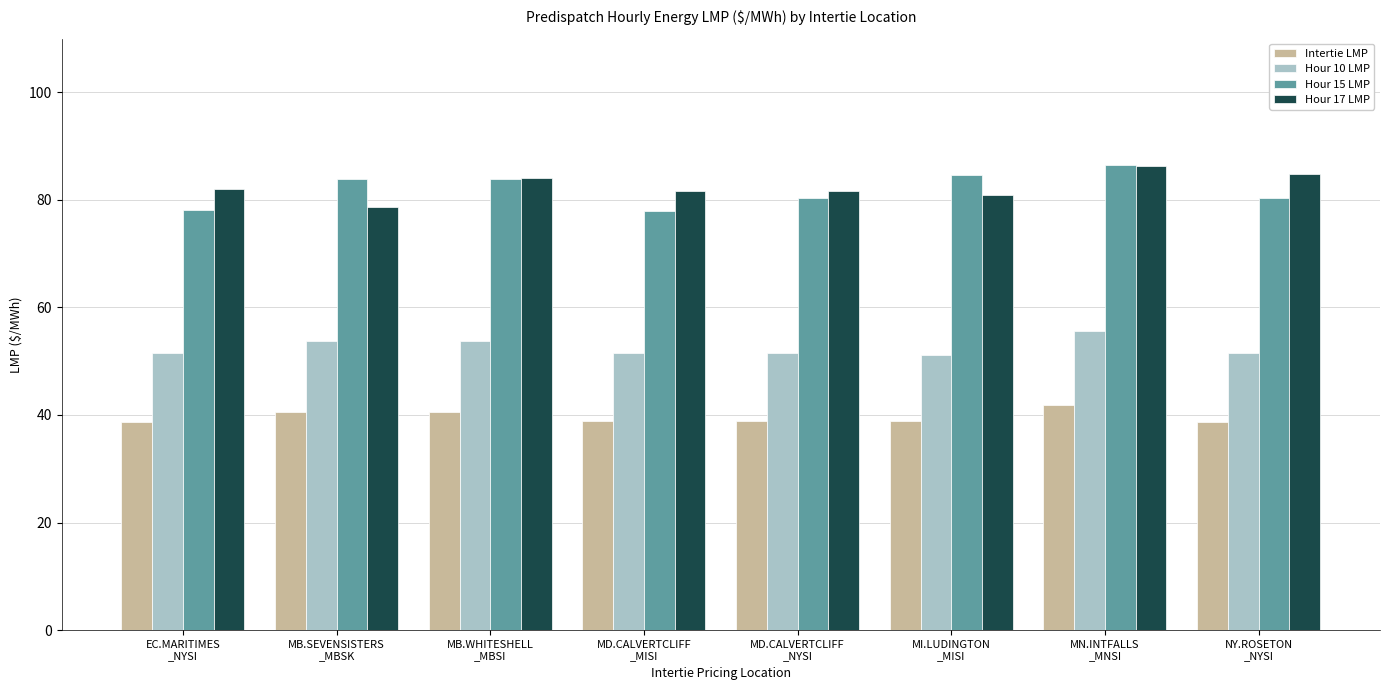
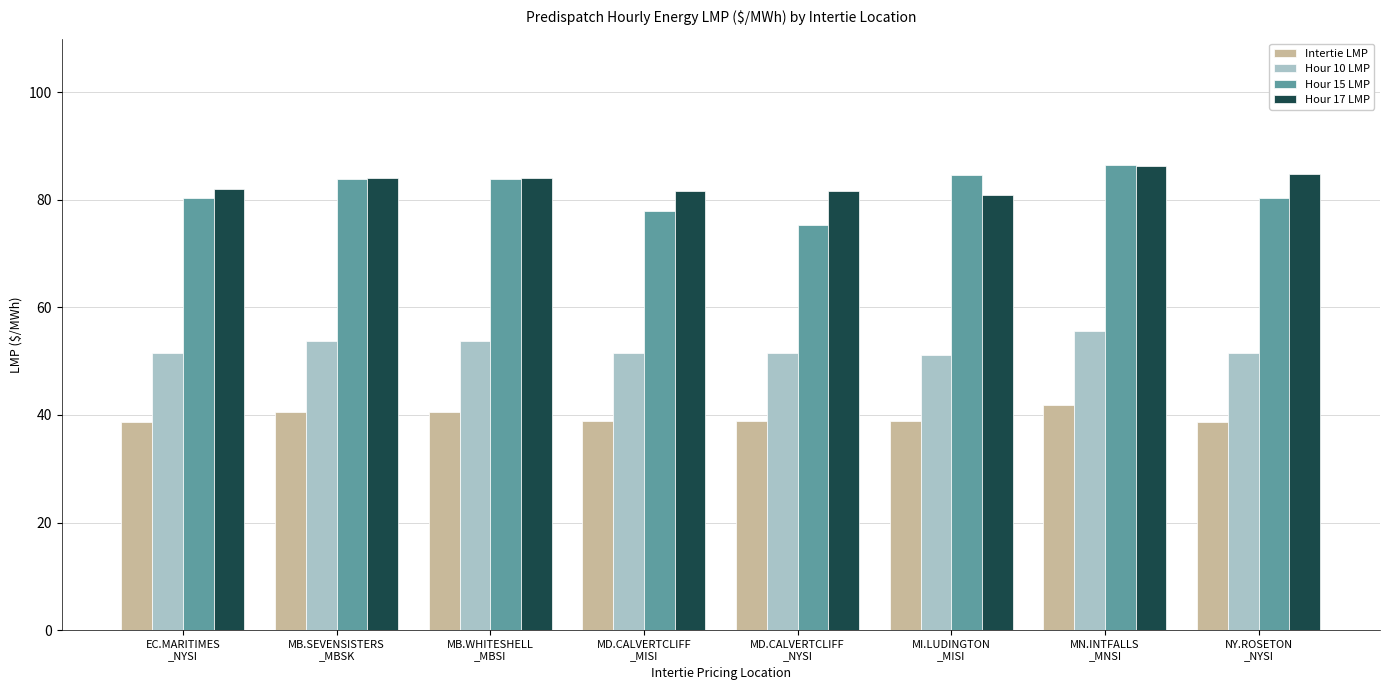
Hour 15 LMP, EC.MARITIMES _NYSI: 78 -> 80
Hour 17 LMP, MB.SEVENSISTERS _MBSK: 79 -> 84
Hour 15 LMP, MD.CALVERTCLIFF _NYSI: 80 -> 75
